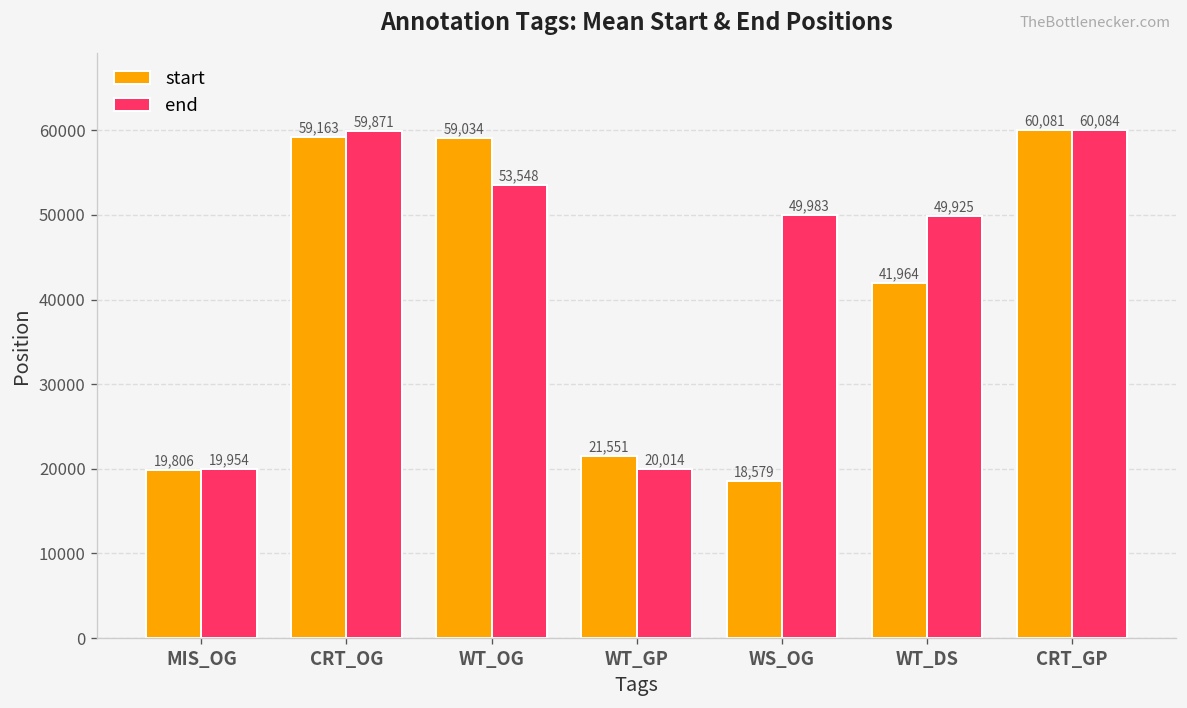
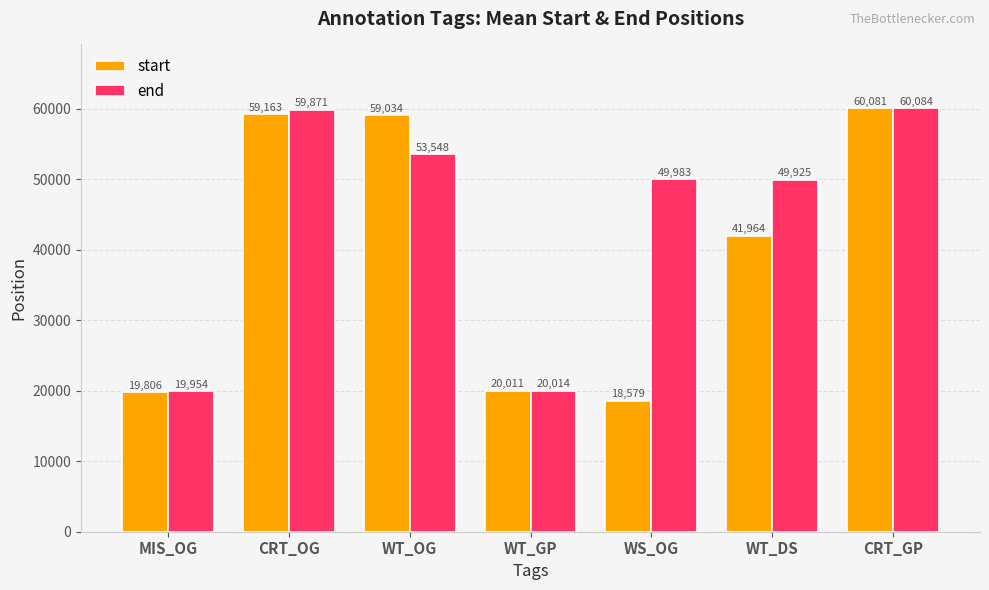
start, WT_GP: 21,551 -> 20,011
